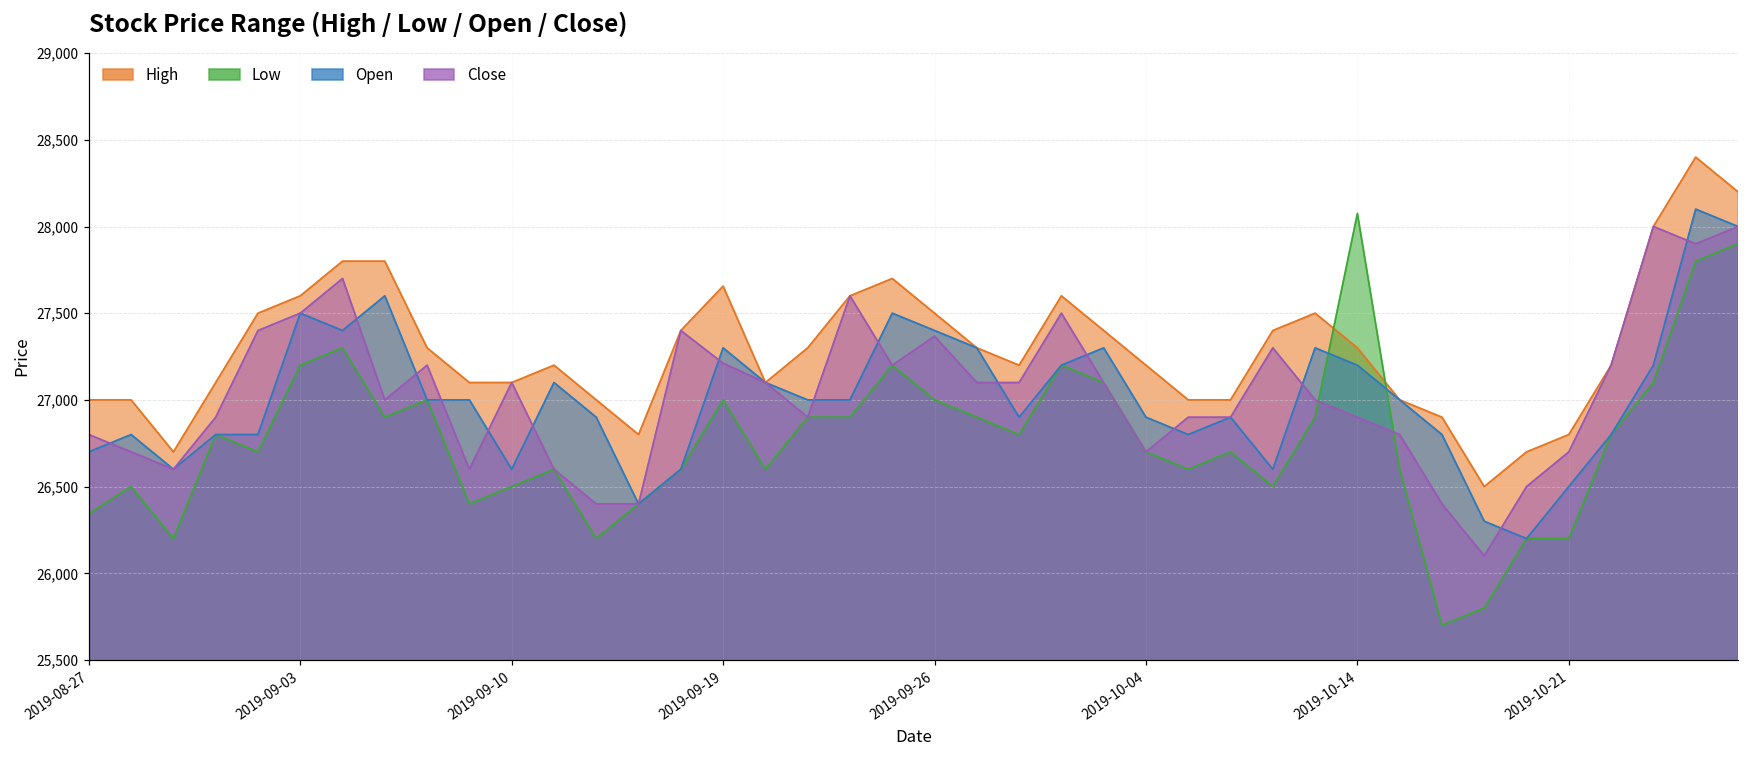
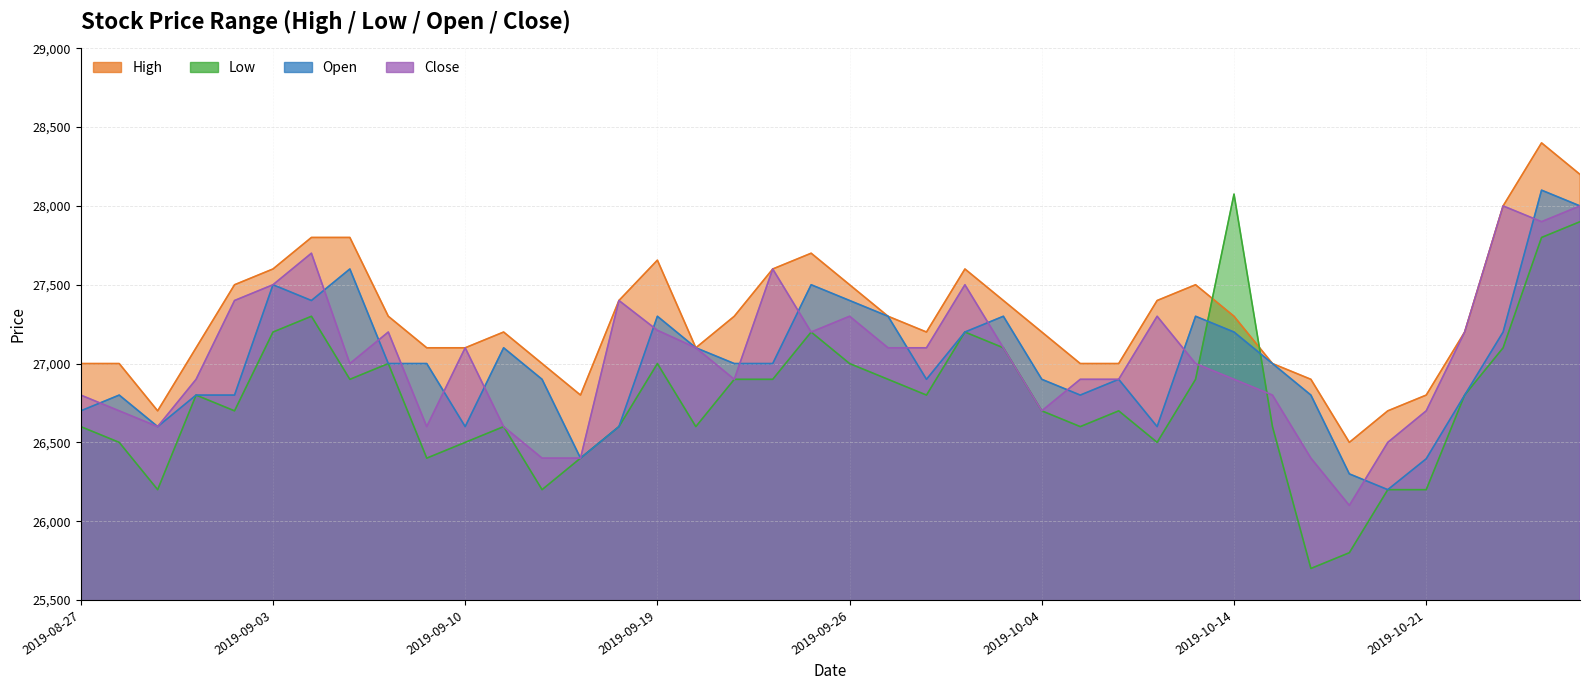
Low, 2019-08-27: 26,340 -> 26,600
Close, 2019-09-26: 27,370 -> 27,300
Open, 2019-10-21: 26,500 -> 26,400
